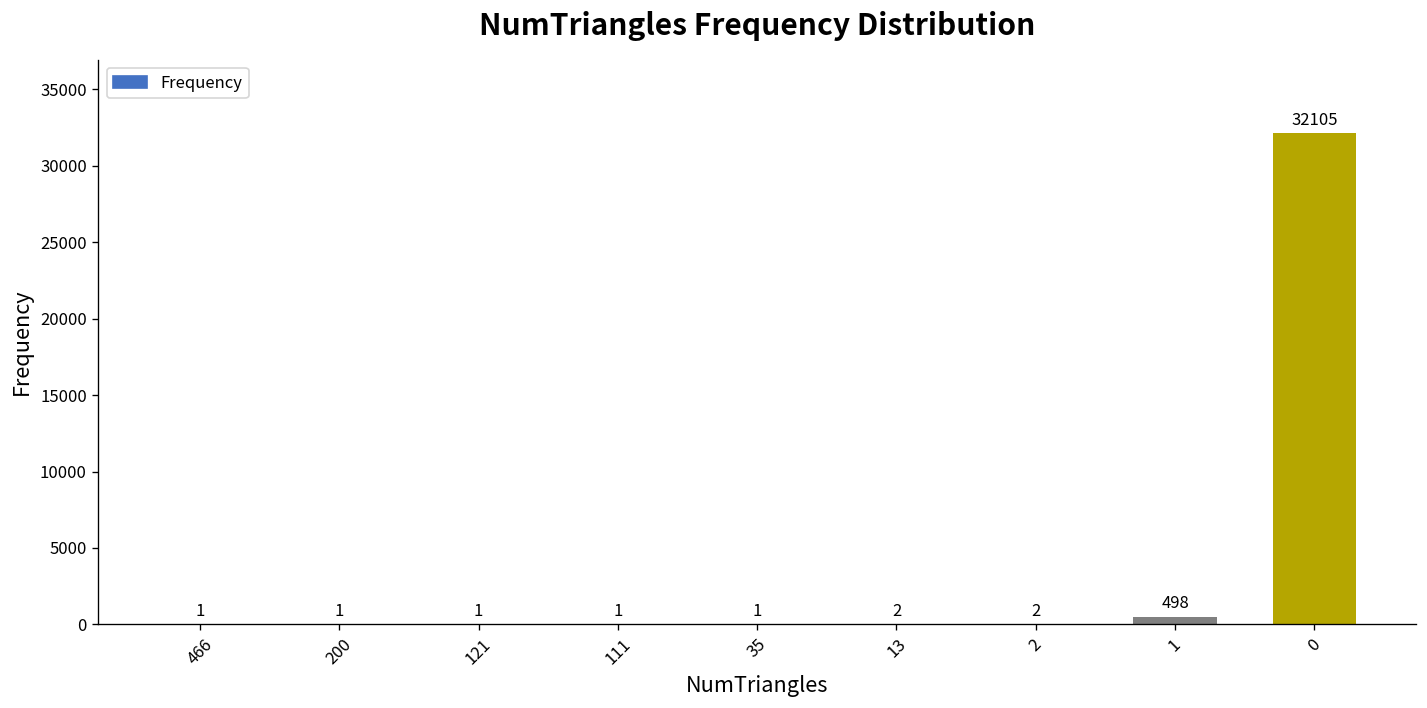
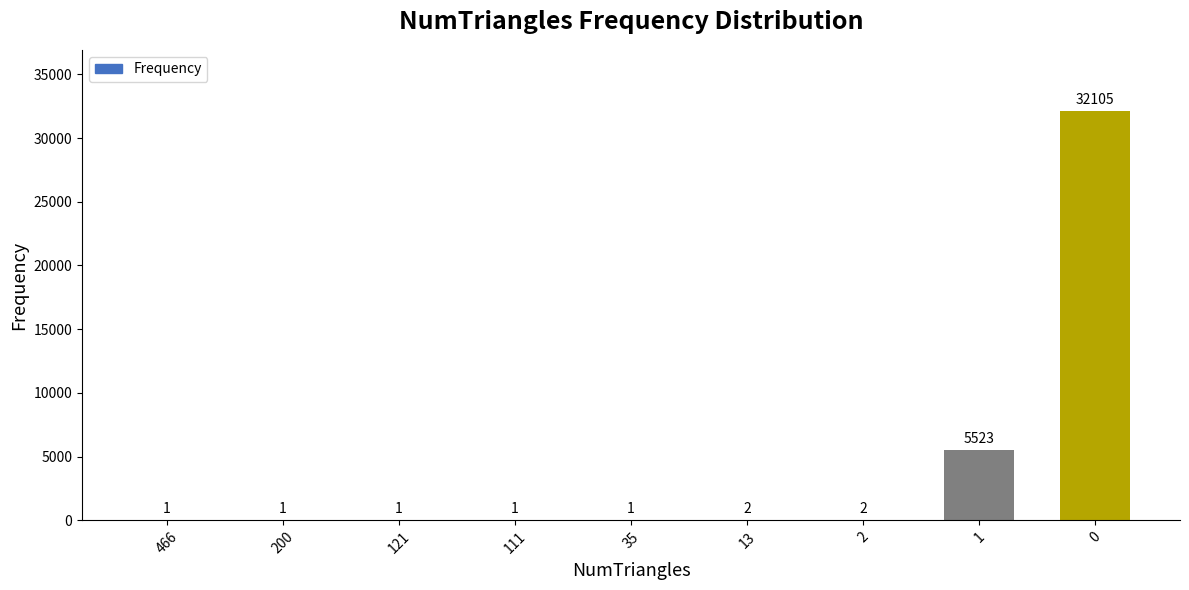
1: 498 -> 5523
